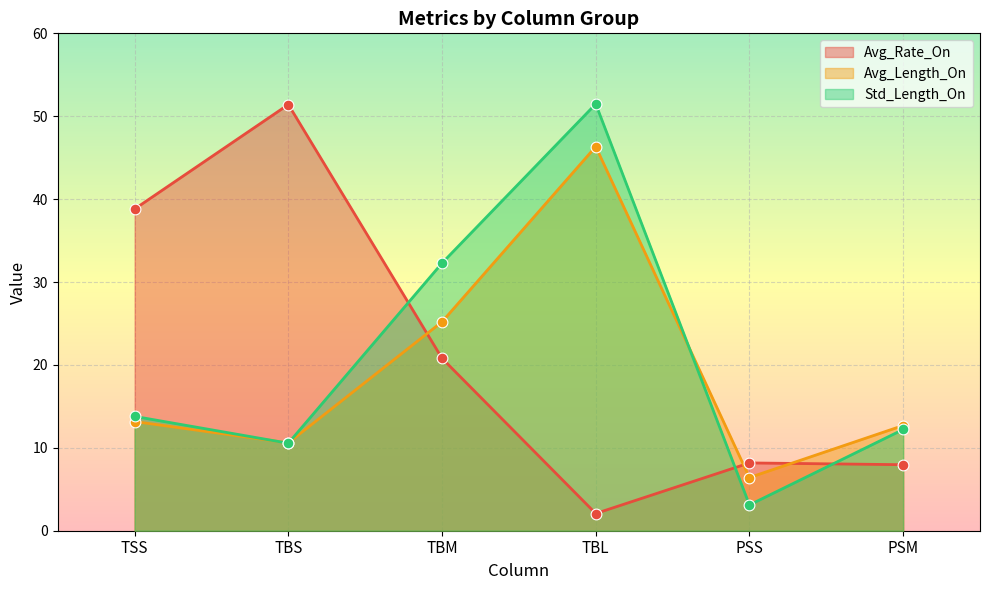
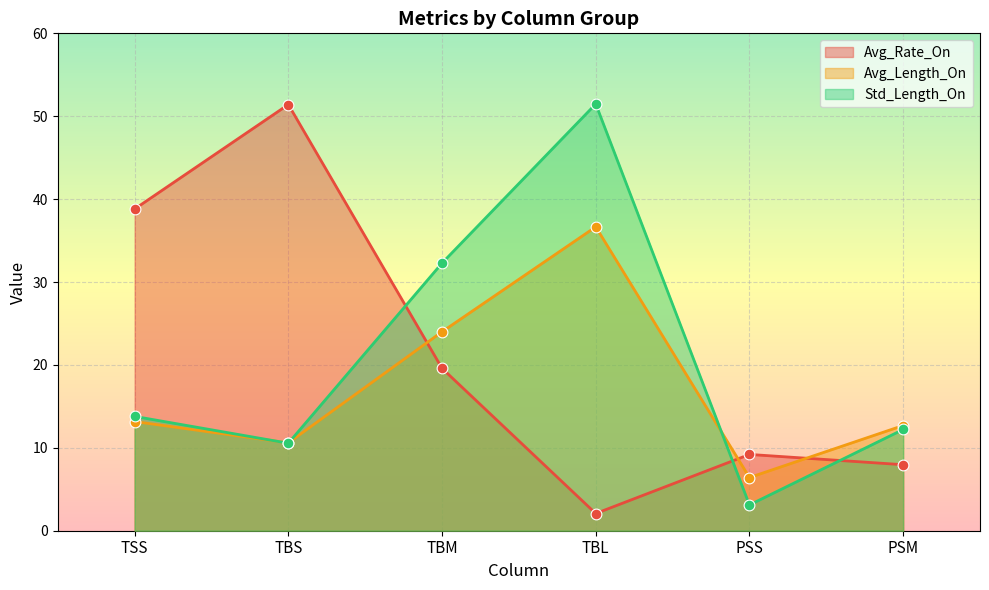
Avg_Rate_On, TBM: 21 -> 20
Avg_Length_On, TBM: 25 -> 24
Avg_Length_On, TBL: 46 -> 37
Avg_Rate_On, PSS: 8 -> 9
